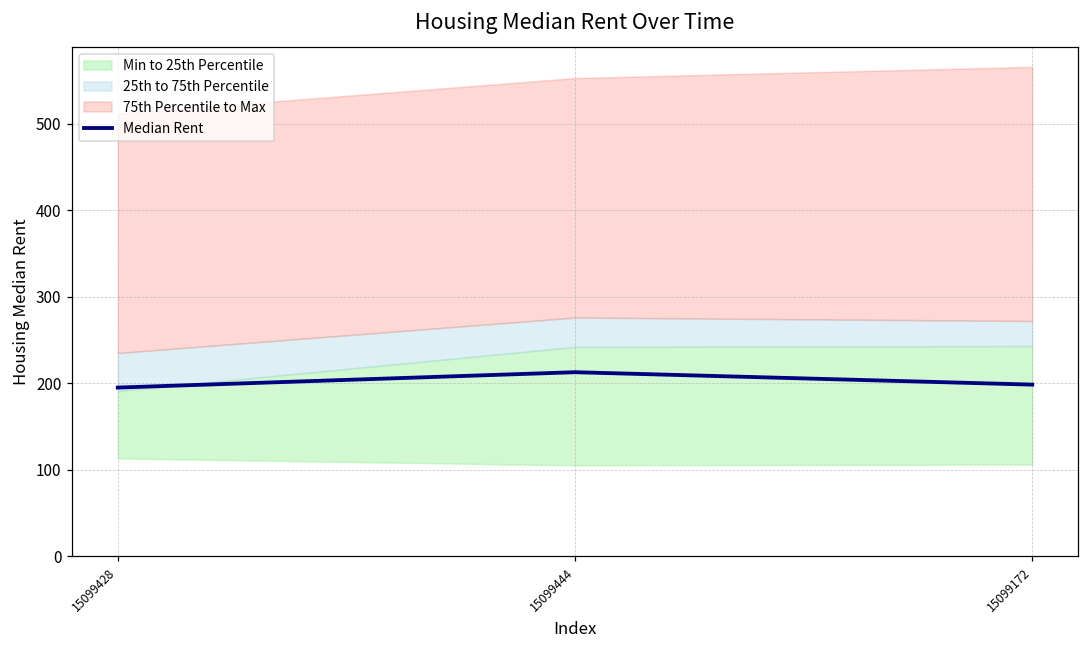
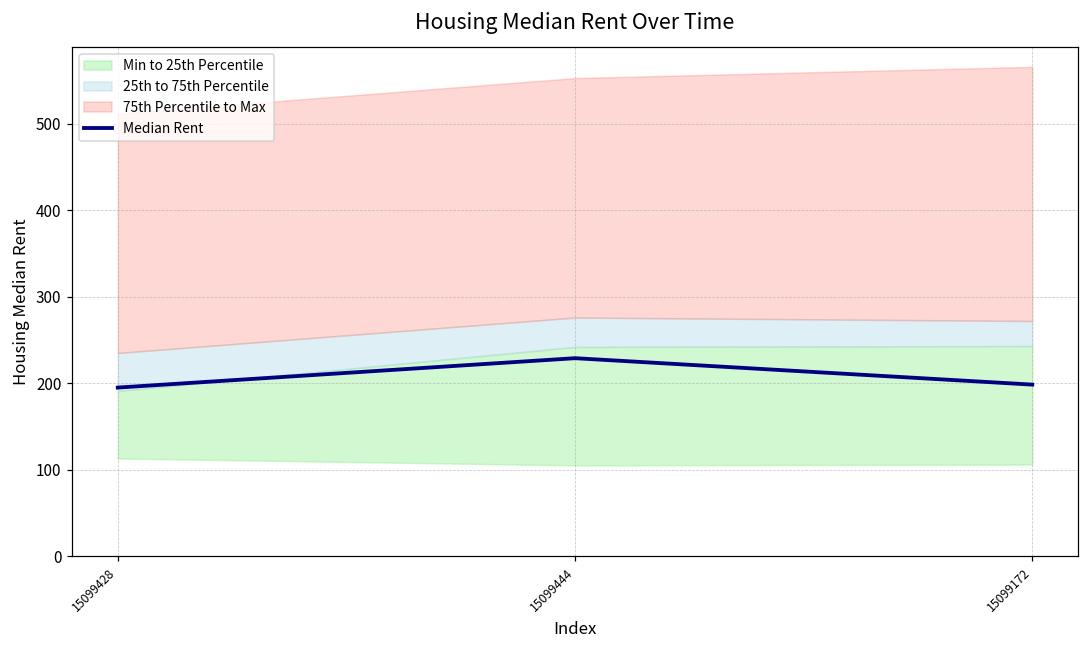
Median Rent, 15099444: 210 -> 230
